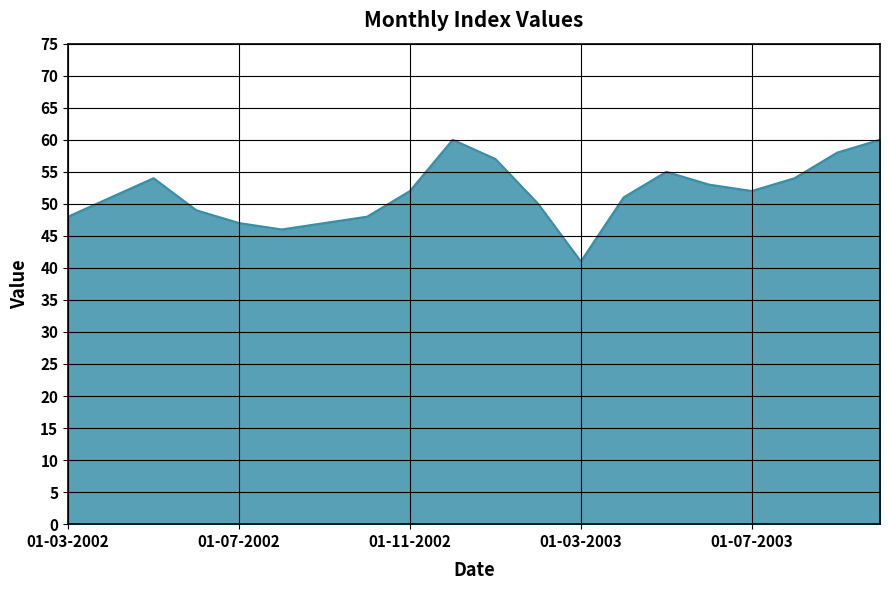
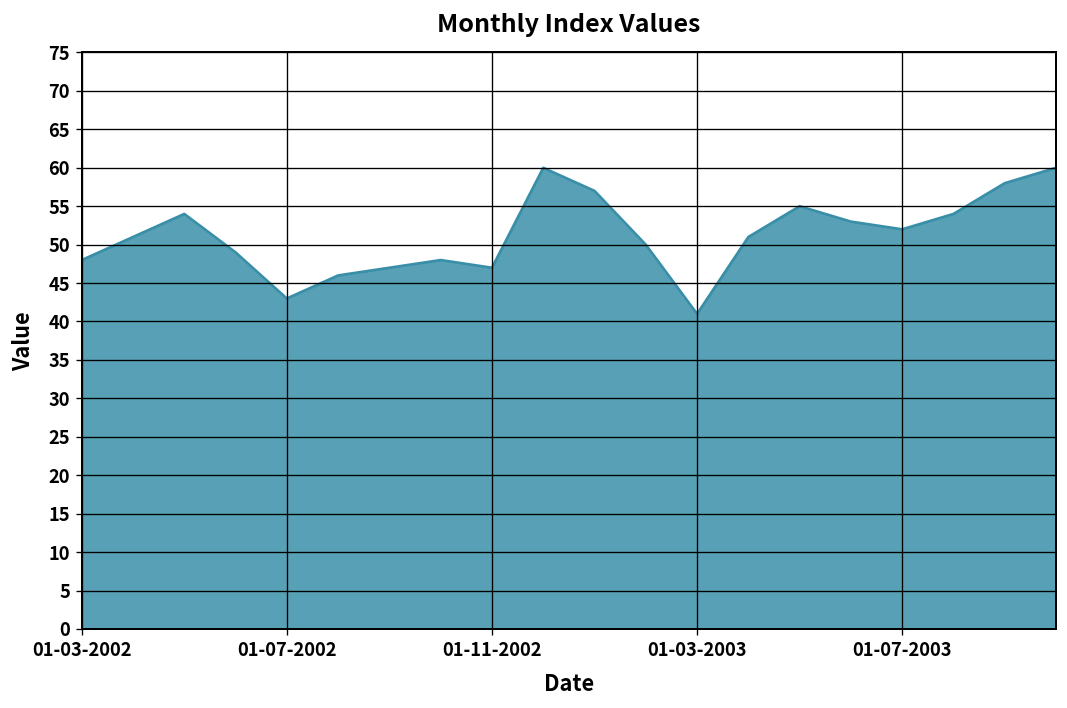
01-07-2002: 47 -> 43
01-11-2002: 52 -> 47
